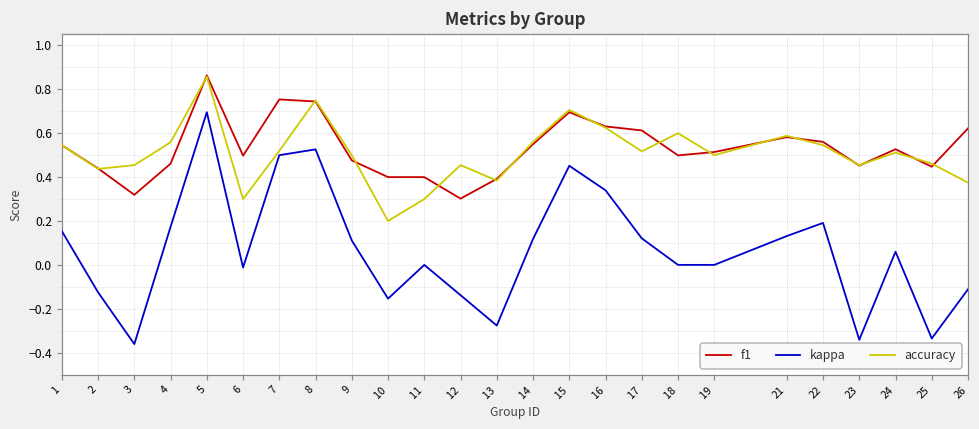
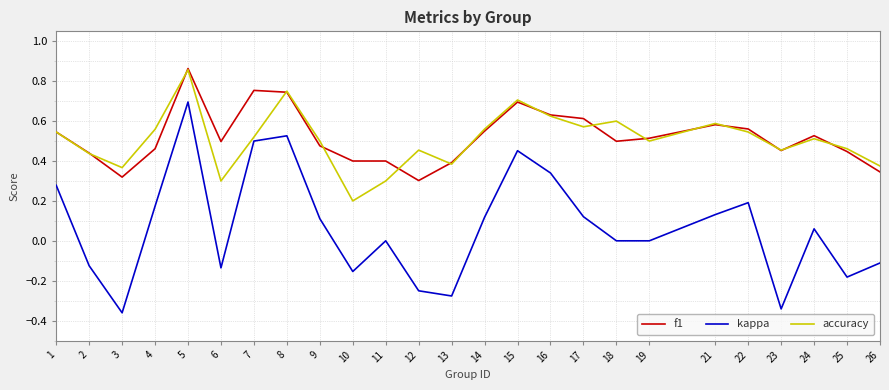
kappa, 1: 0.15 -> 0.28
accuracy, 3: 0.45 -> 0.37
kappa, 6: -0.01 -> -0.14
kappa, 12: -0.14 -> -0.25
accuracy, 17: 0.52 -> 0.57
kappa, 25: -0.34 -> -0.18
f1, 26: 0.62 -> 0.35
